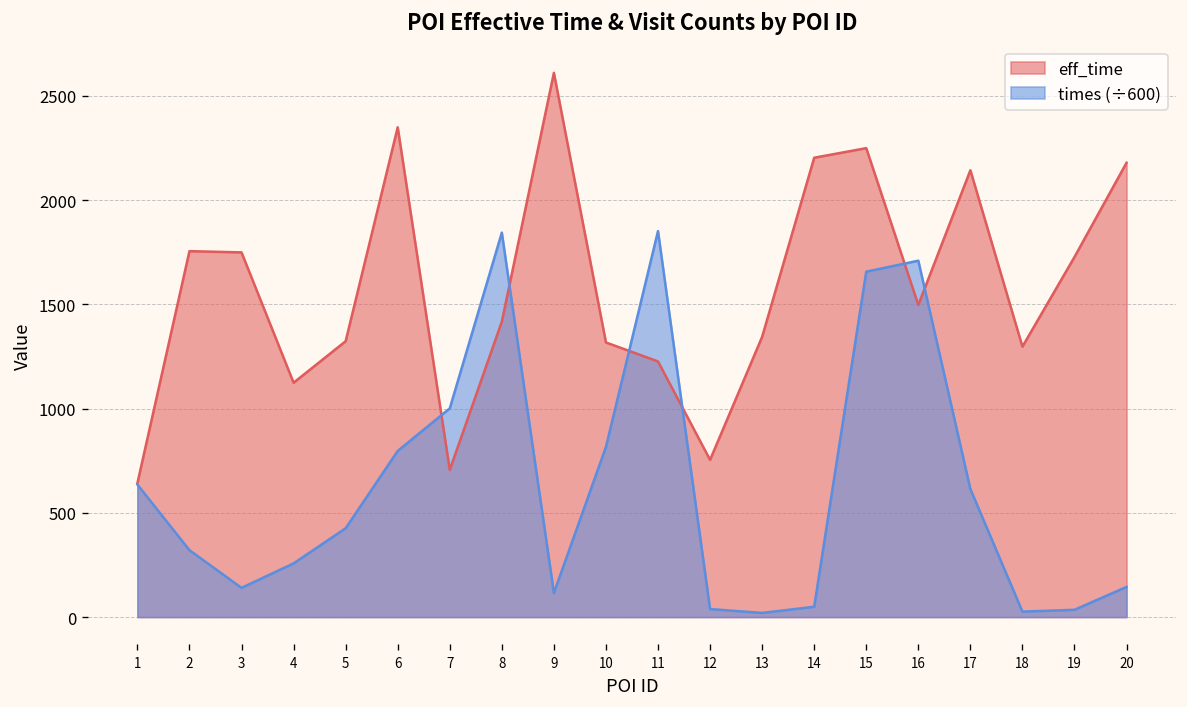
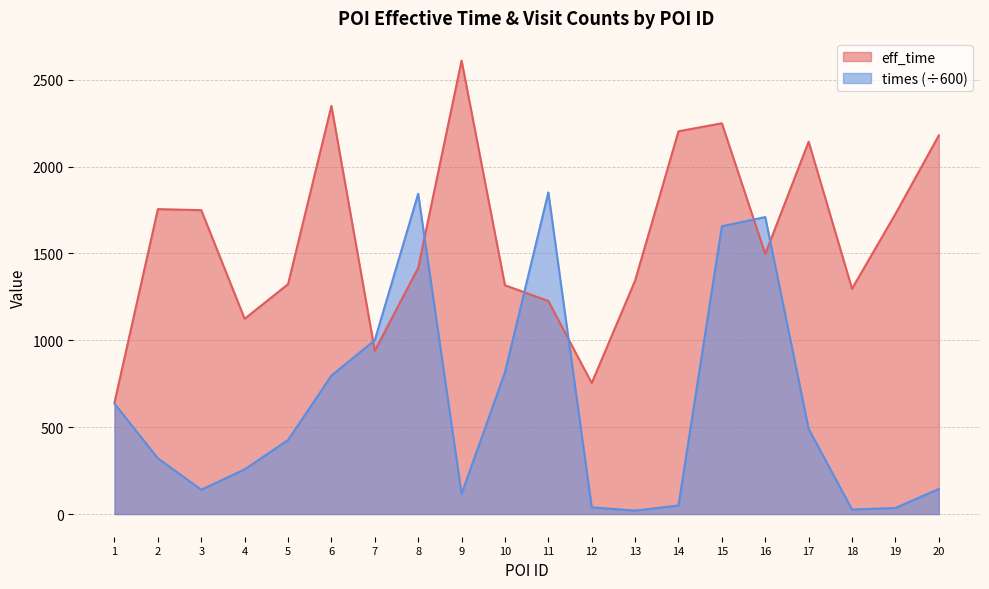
eff_time, 7: 710 -> 940
times (÷600), 17: 610 -> 490
